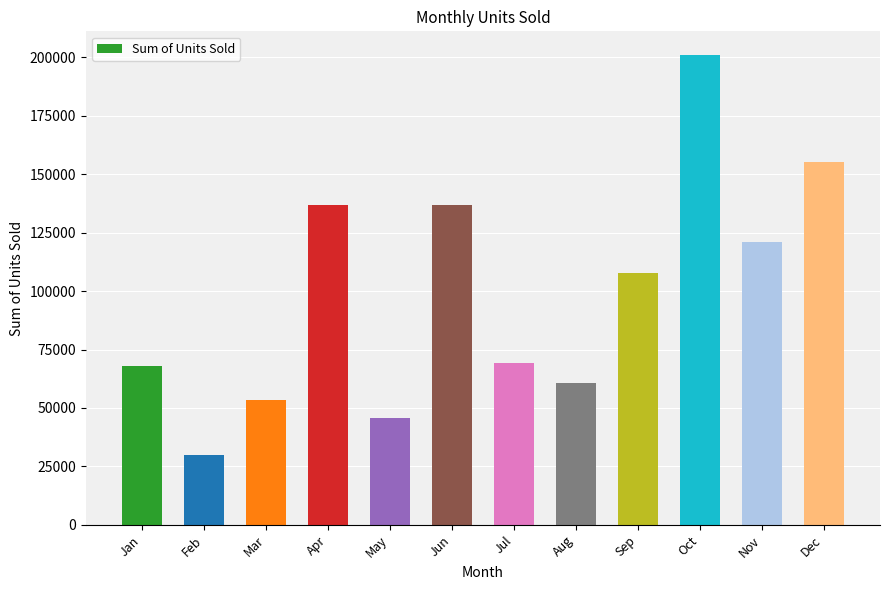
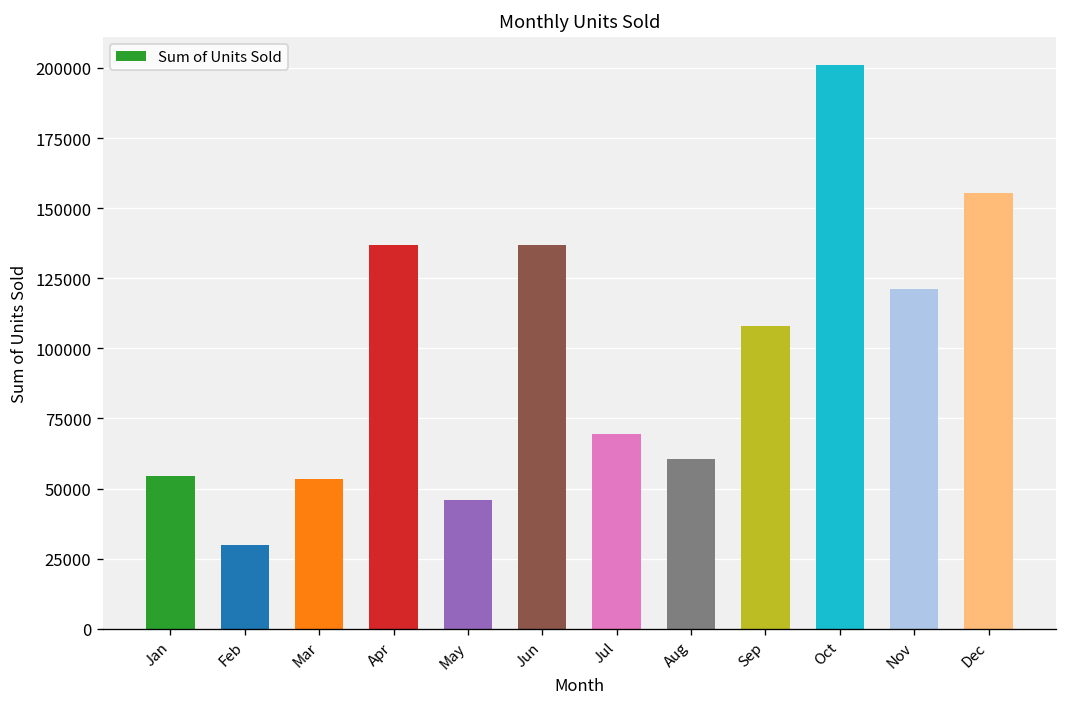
Jan: 68000 -> 54000
